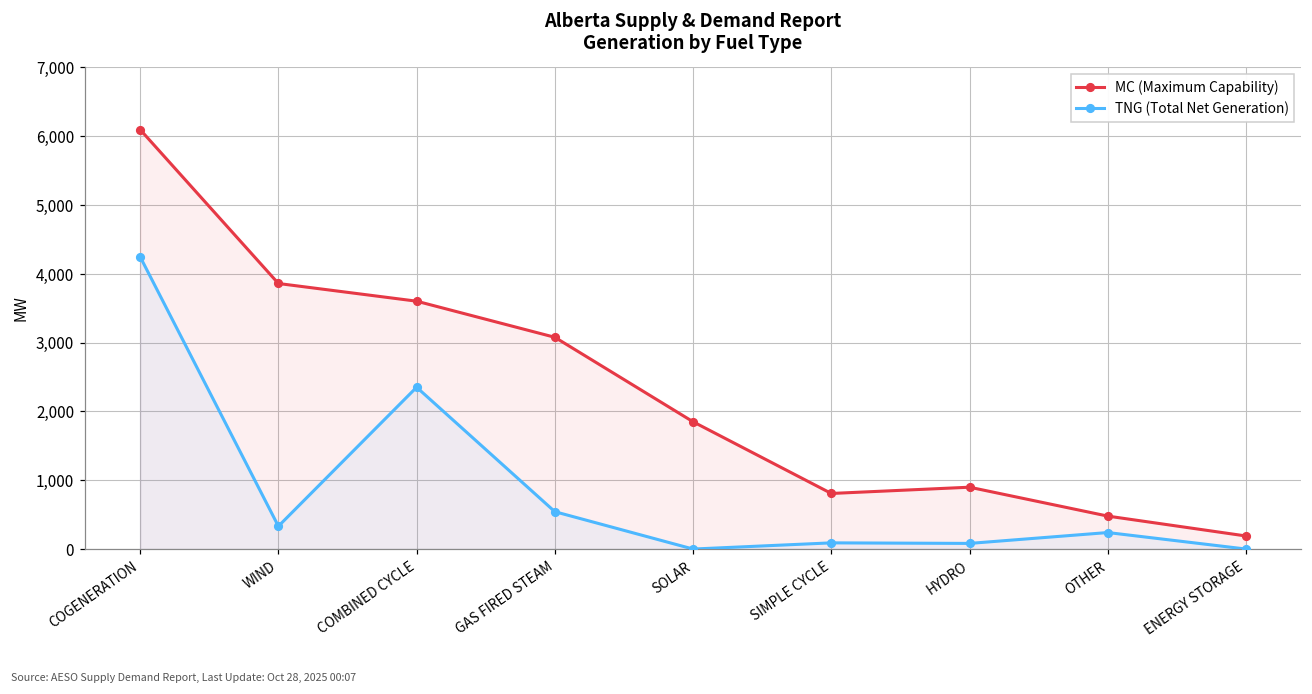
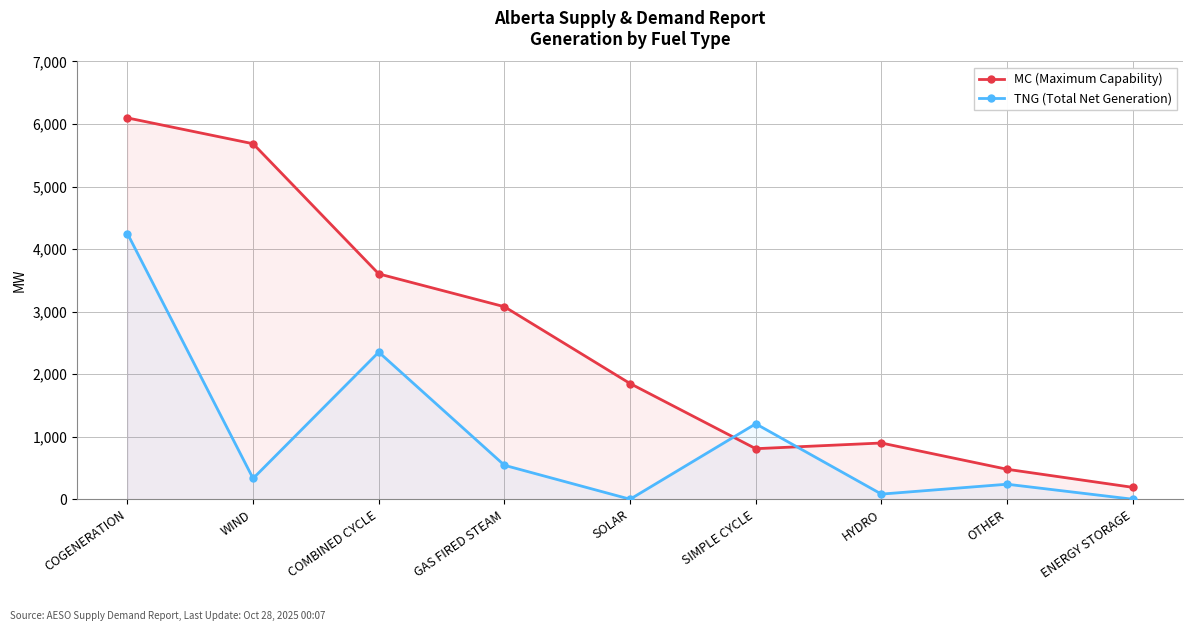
MC (Maximum Capability), WIND: 3,900 -> 5,700
TNG (Total Net Generation), SIMPLE CYCLE: 100 -> 1,200
